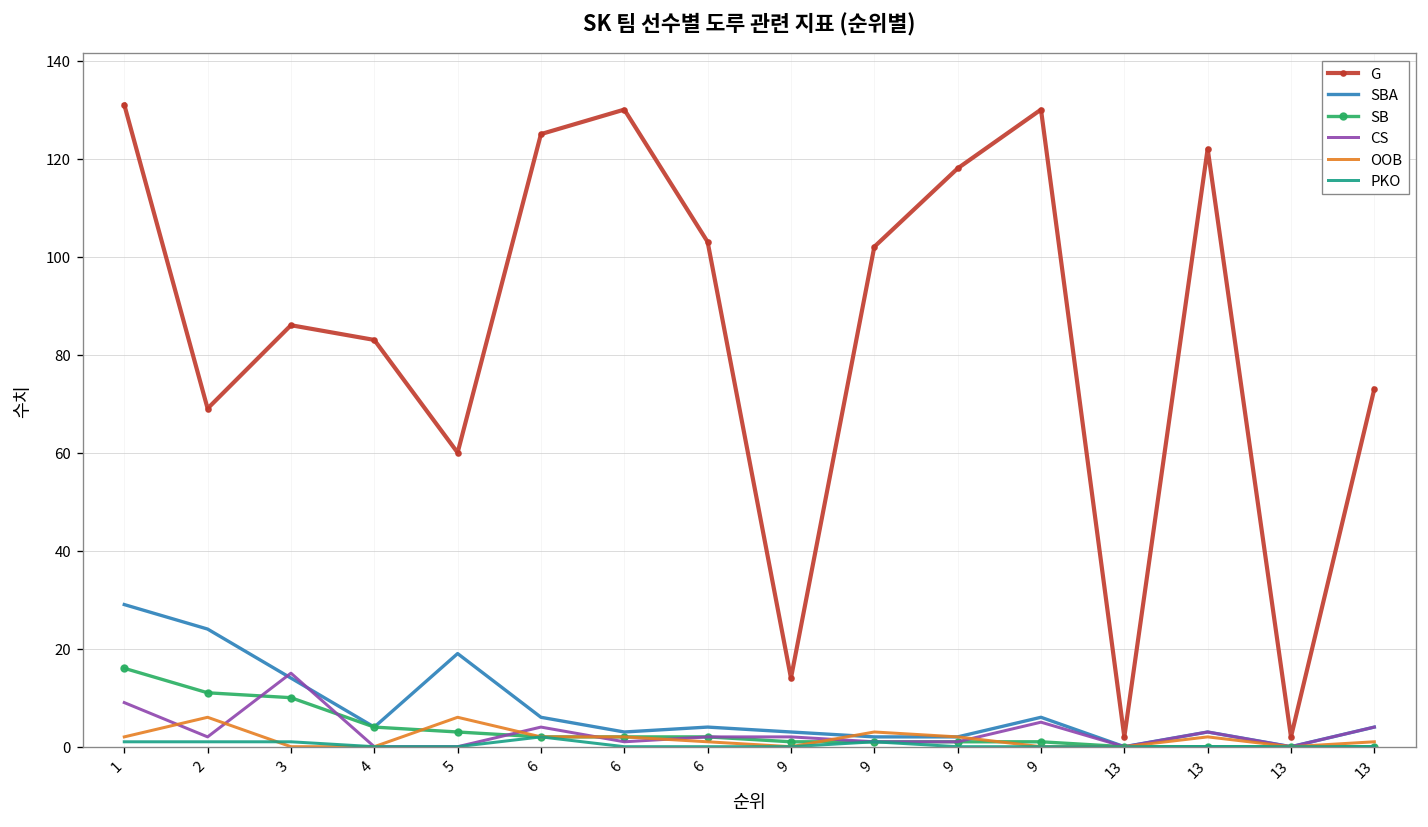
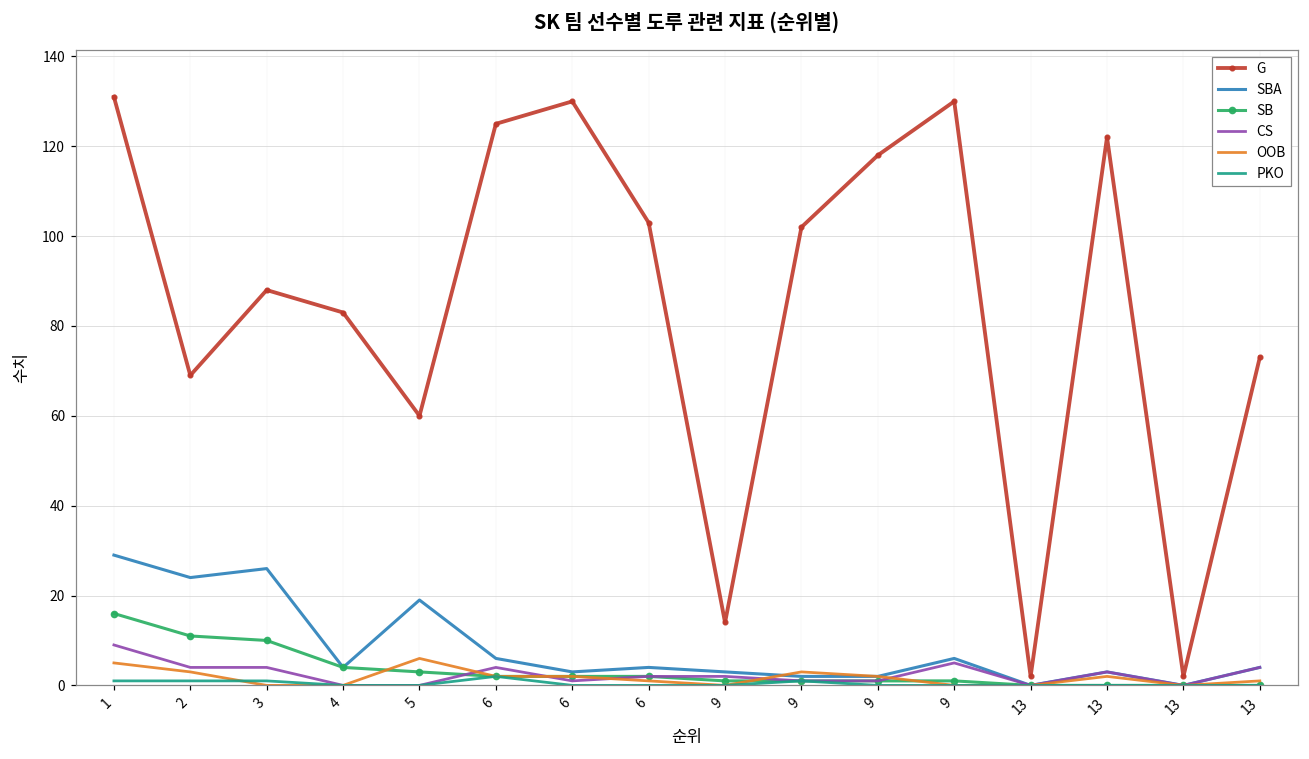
OOB, 1: 2 -> 5
CS, 2: 2 -> 4
OOB, 2: 6 -> 3
G, 3: 86 -> 88
SBA, 3: 14 -> 26
CS, 3: 15 -> 4
